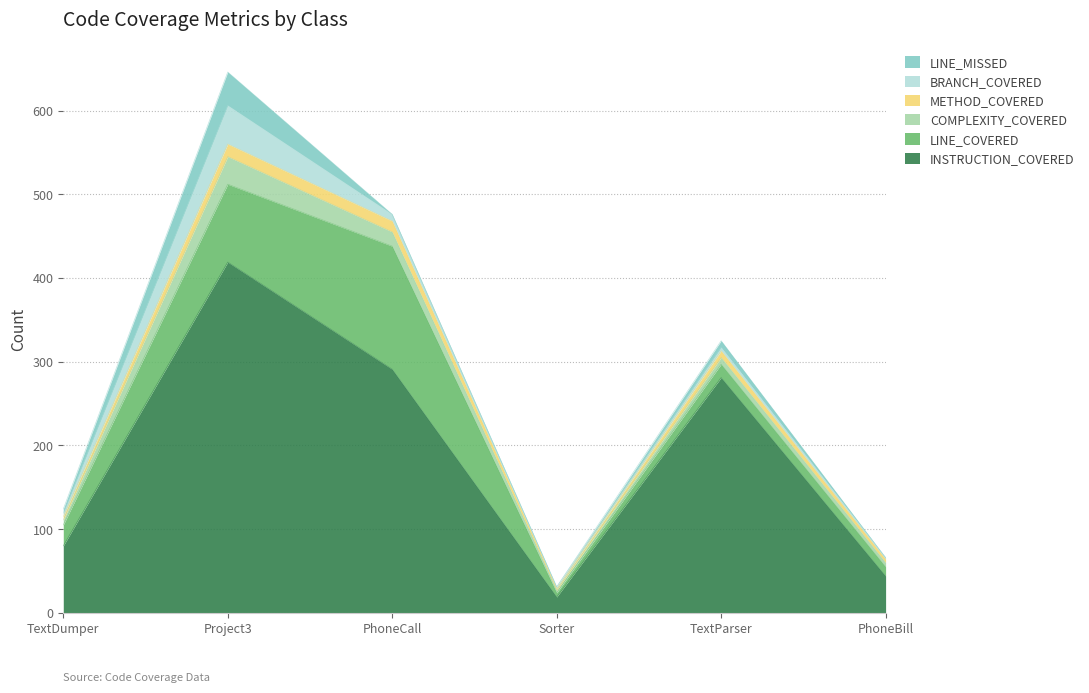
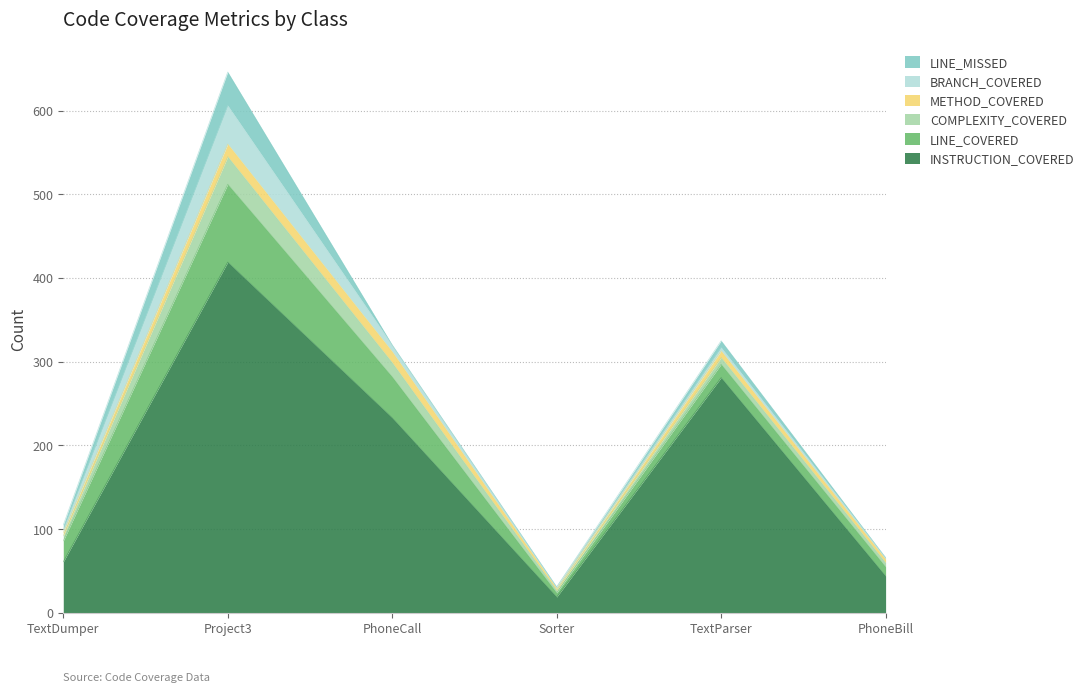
INSTRUCTION_COVERED, TextDumper: 80 -> 60
INSTRUCTION_COVERED, PhoneCall: 290 -> 230
LINE_COVERED, PhoneCall: 150 -> 50
